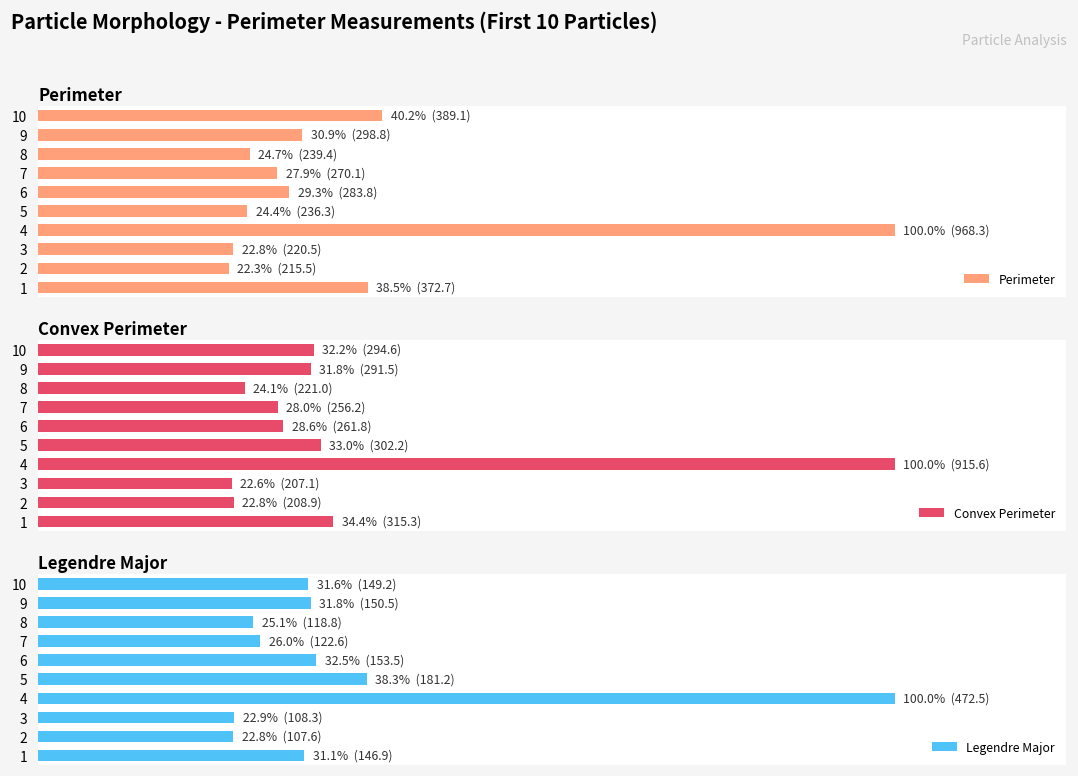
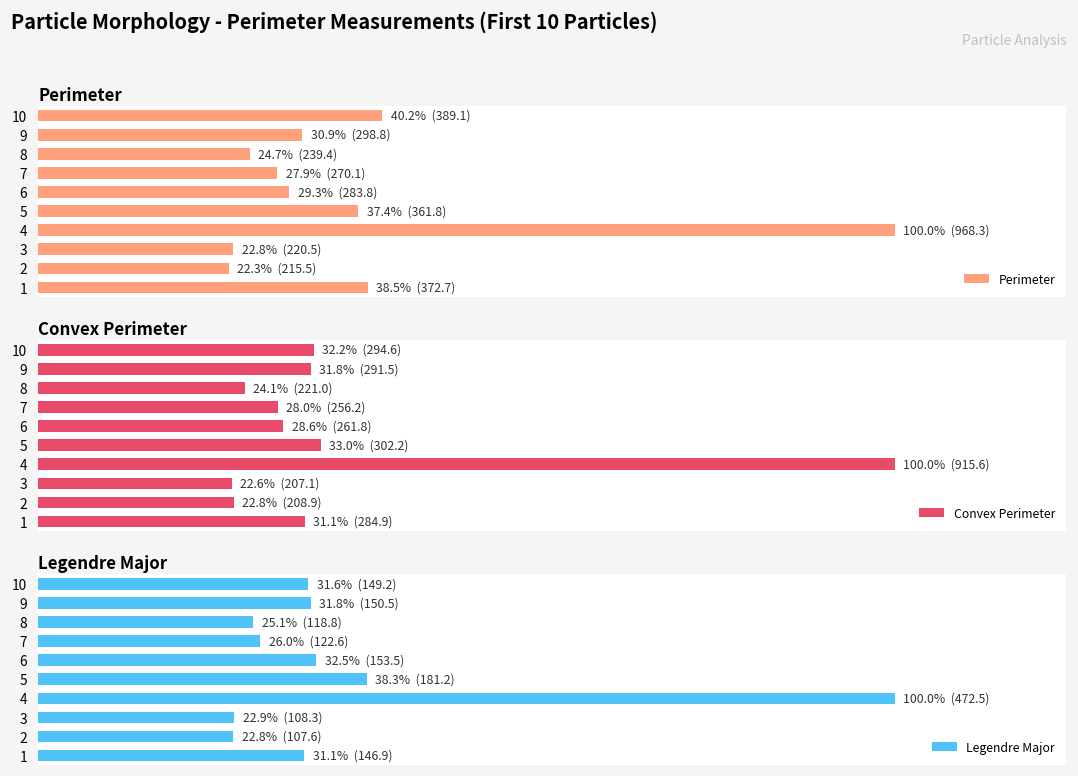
Perimeter, 5: 24.4% (236.3) -> 37.4% (361.8)
Convex Perimeter, 1: 34.4% (315.3) -> 31.1% (284.9)
